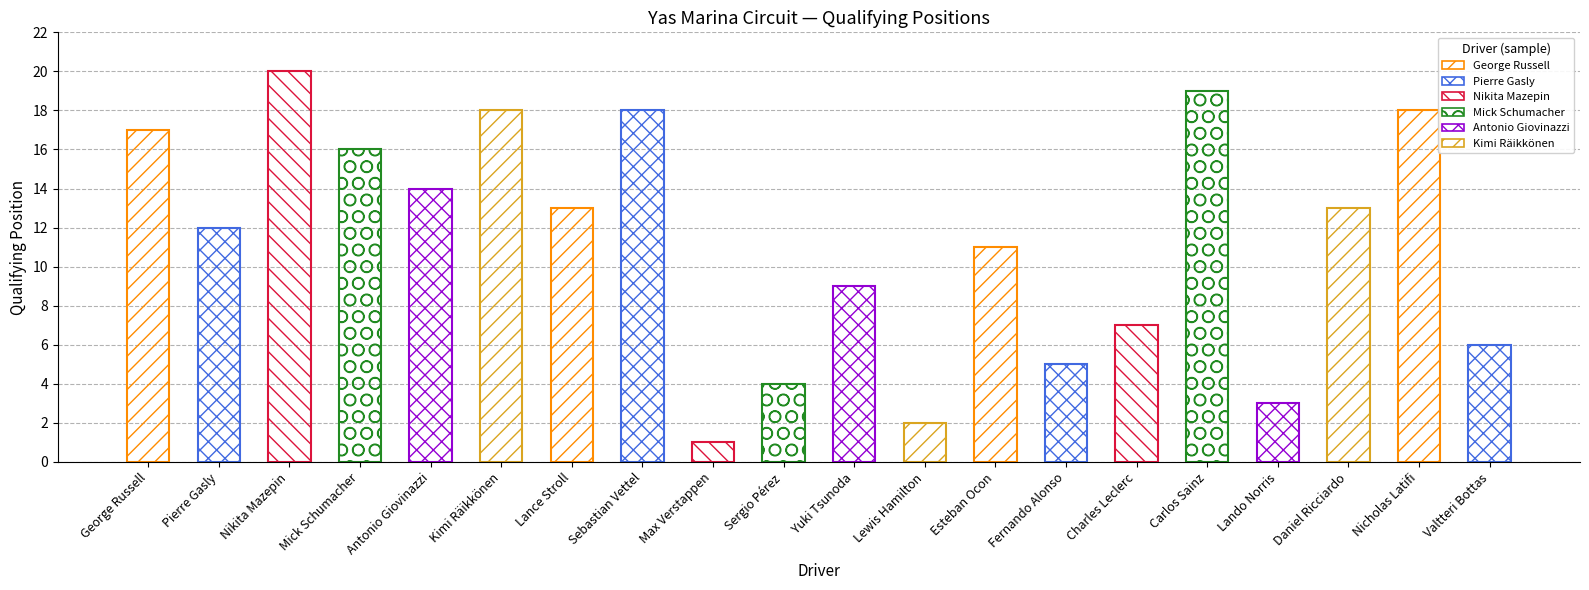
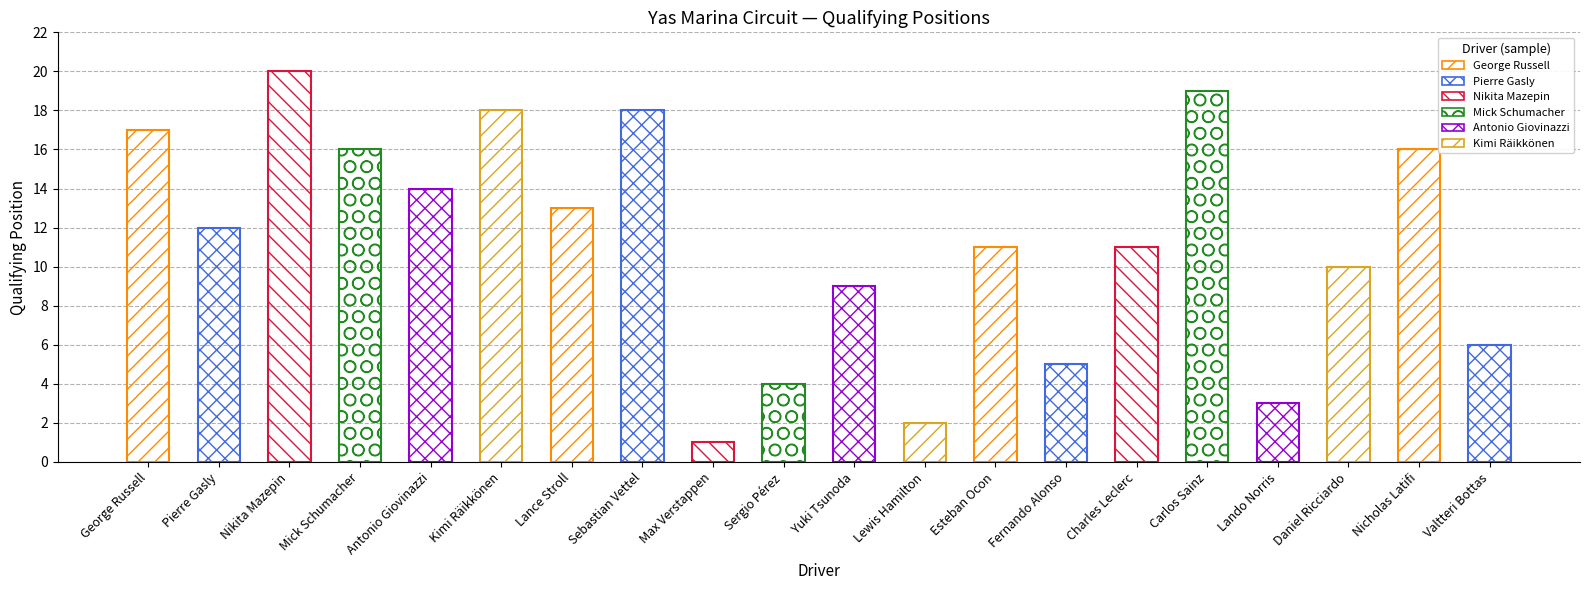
Charles Leclerc: 7 -> 11
Daniel Ricciardo: 13 -> 10
Nicholas Latifi: 18 -> 16
